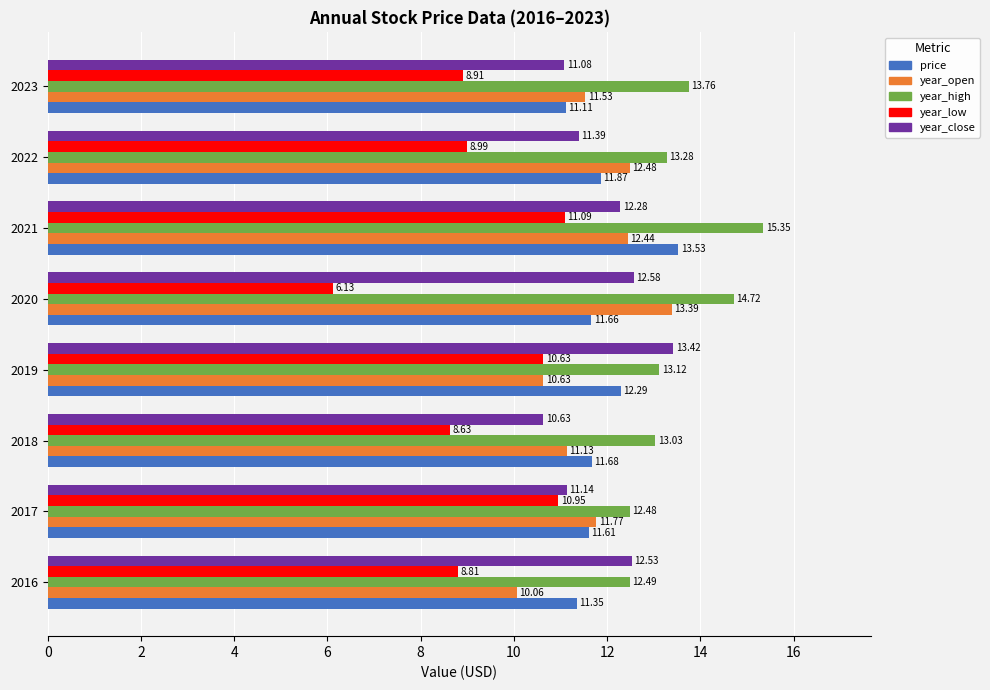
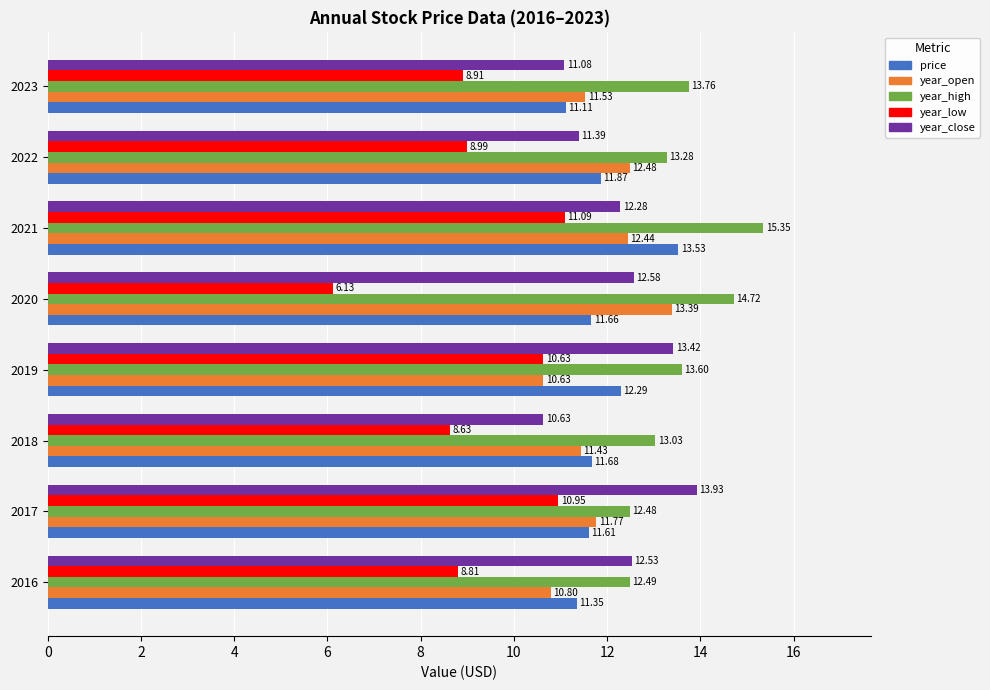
year_high, 2019: 13.12 -> 13.60
year_open, 2018: 11.13 -> 11.43
year_close, 2017: 11.14 -> 13.93
year_open, 2016: 10.06 -> 10.80
